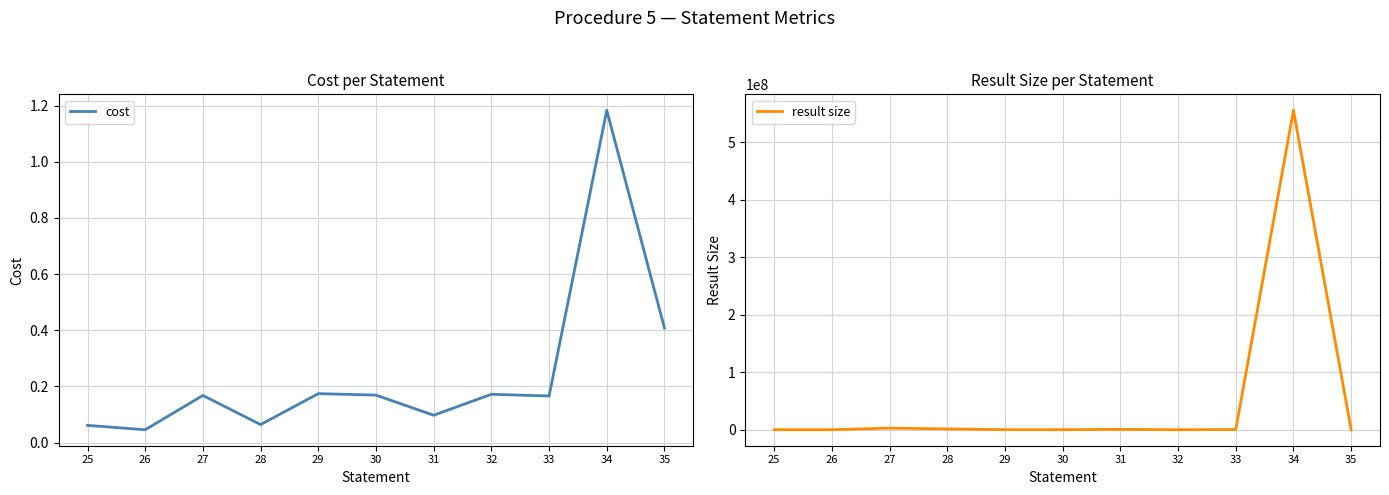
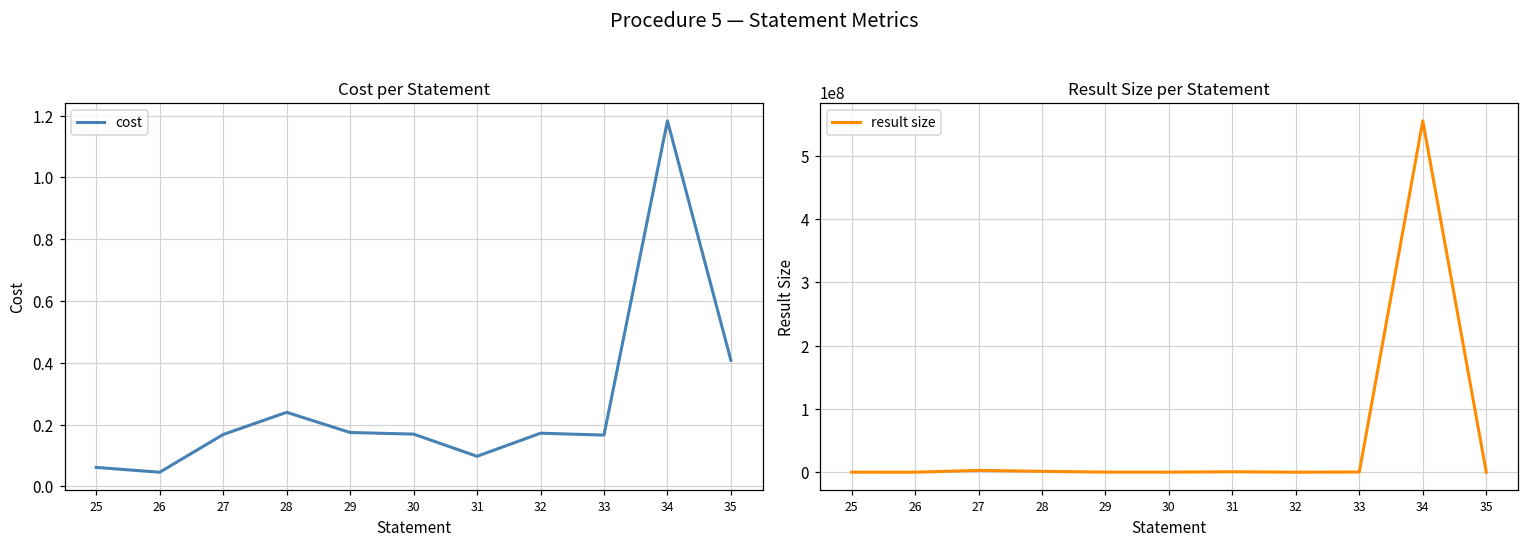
Cost per Statement, 28: 0.06 -> 0.24
